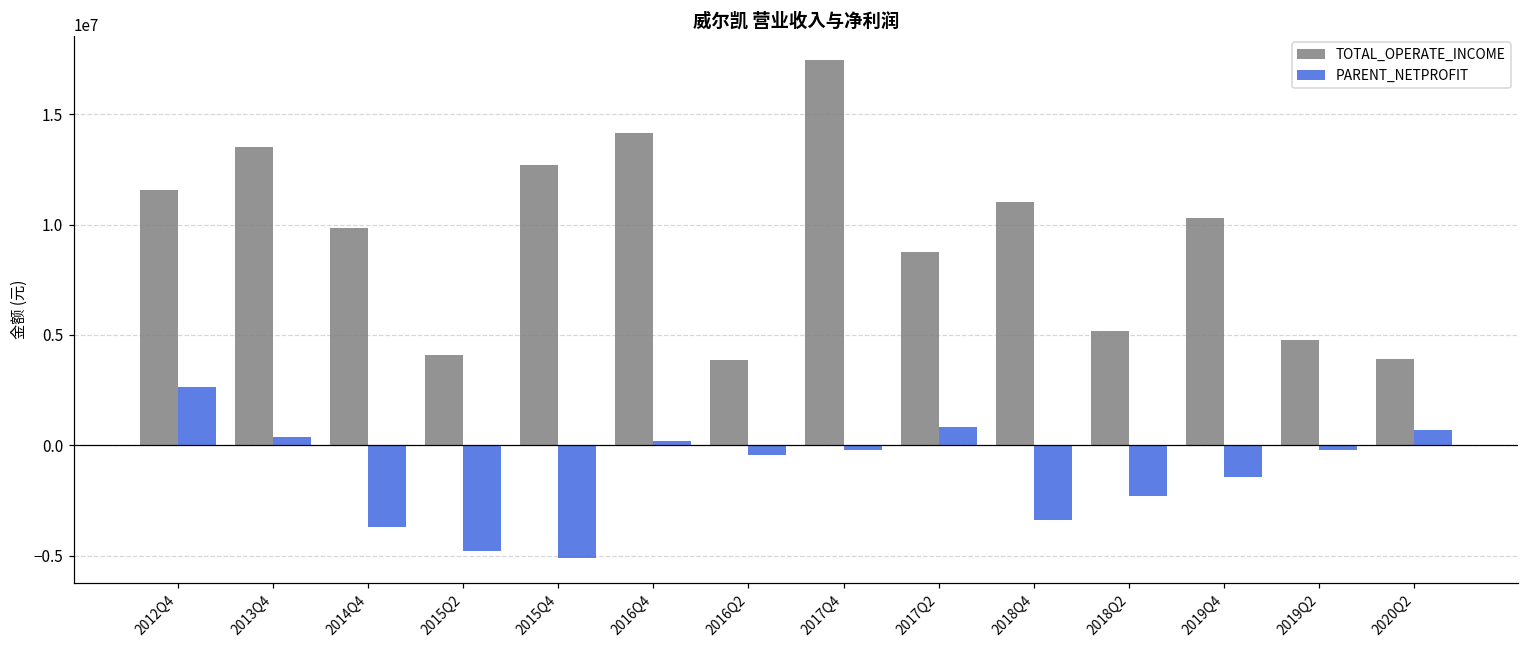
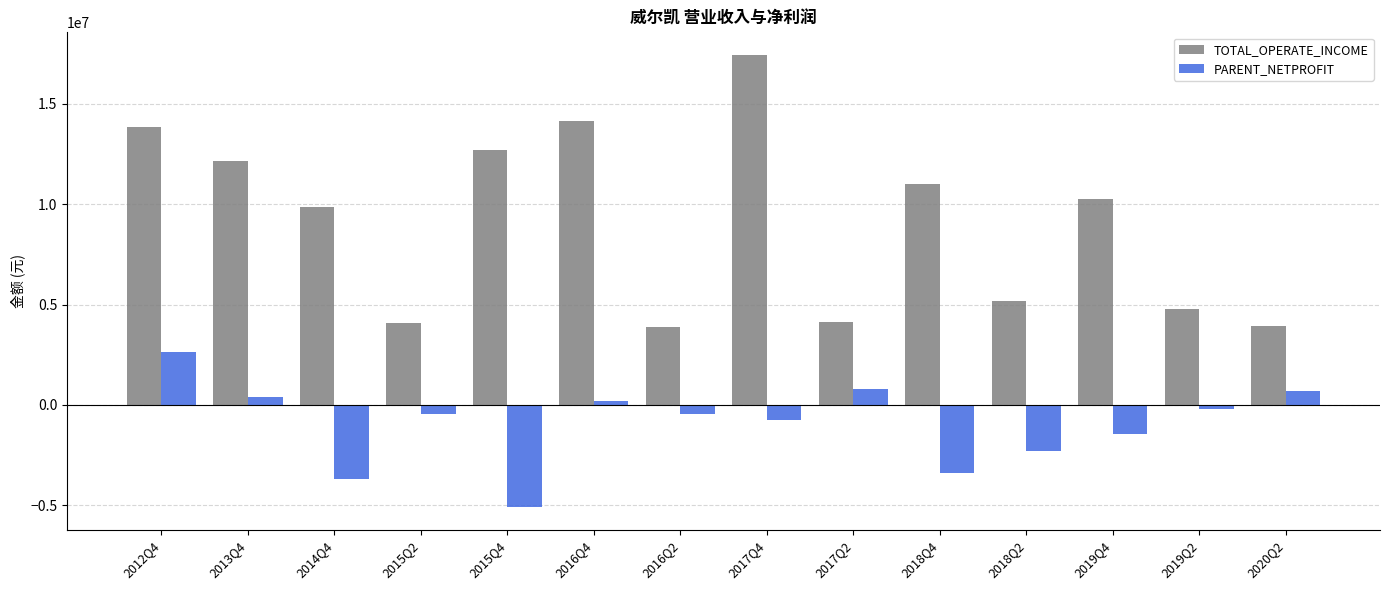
TOTAL_OPERATE_INCOME, 2012Q4: 11600000 -> 13800000
TOTAL_OPERATE_INCOME, 2013Q4: 13500000 -> 12200000
PARENT_NETPROFIT, 2015Q2: -4800000 -> -500000
PARENT_NETPROFIT, 2017Q4: -200000 -> -800000
TOTAL_OPERATE_INCOME, 2017Q2: 8700000 -> 4100000
